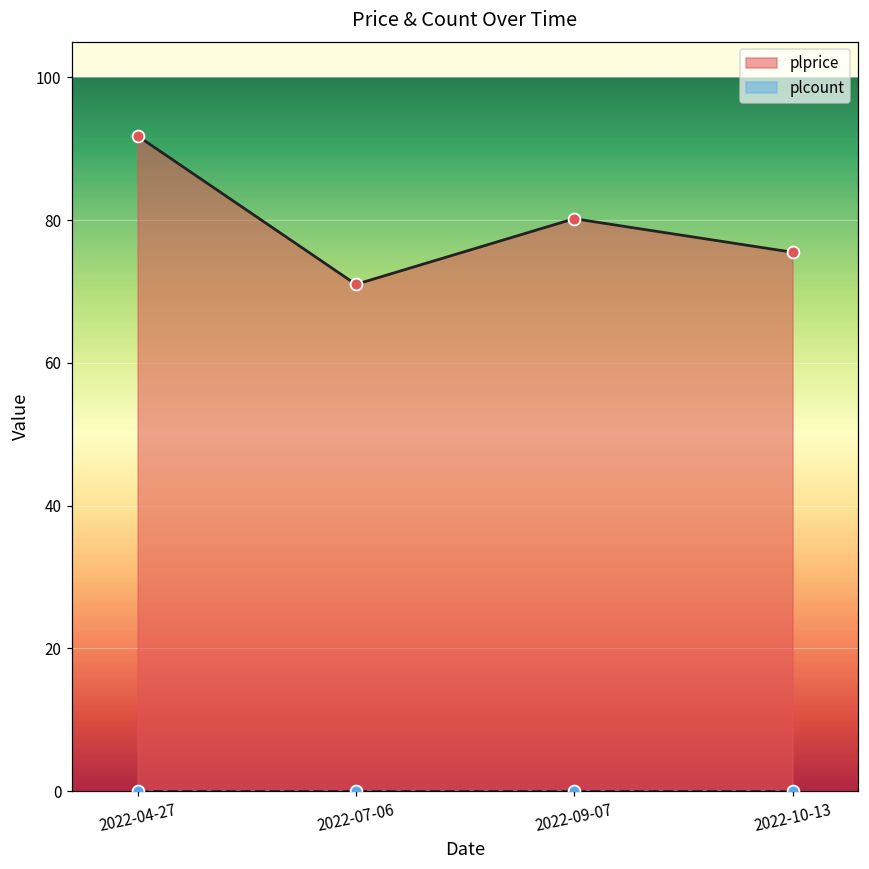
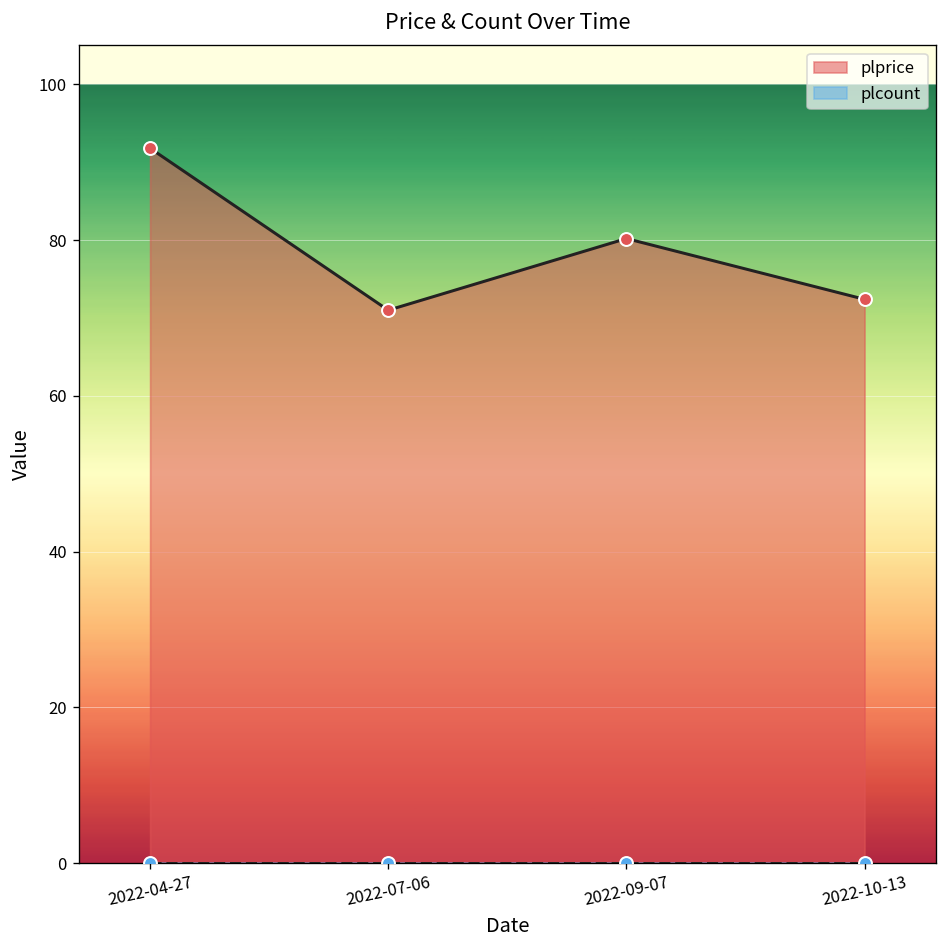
plprice, 2022-10-13: 76 -> 72
